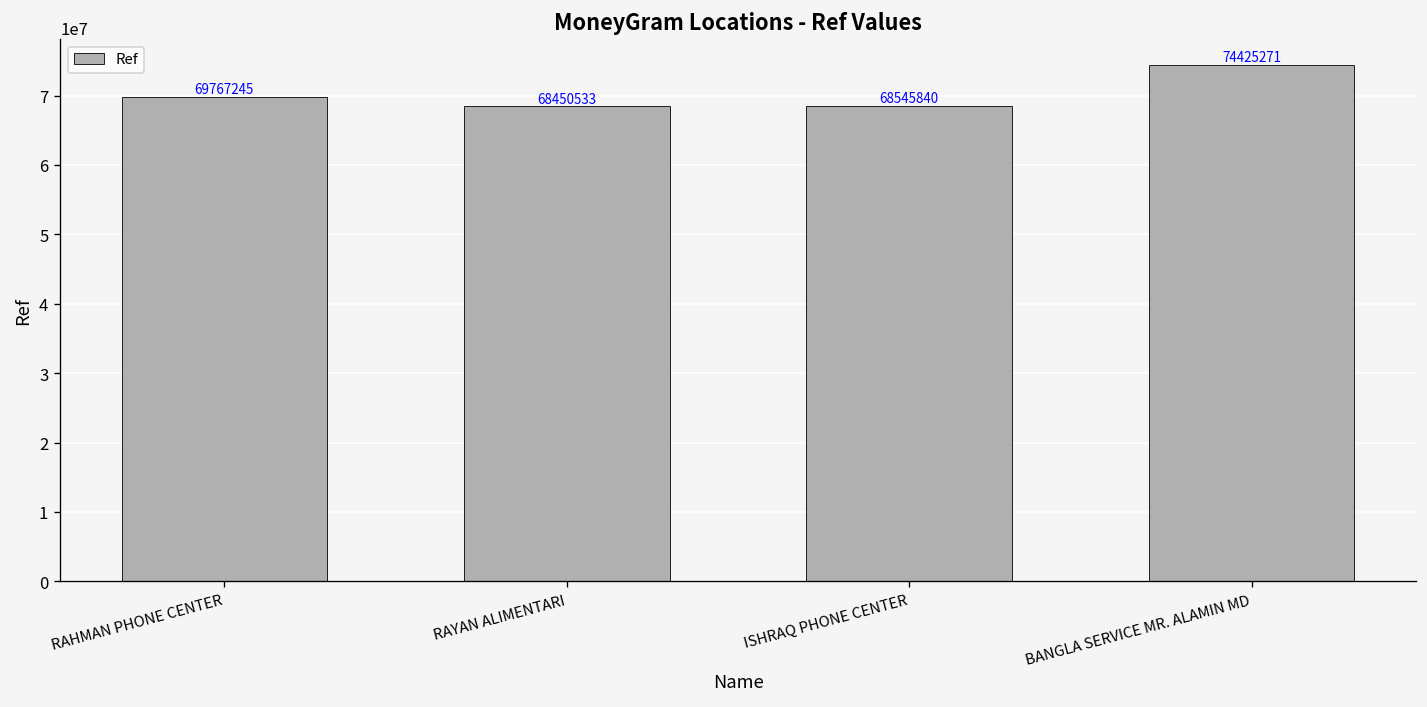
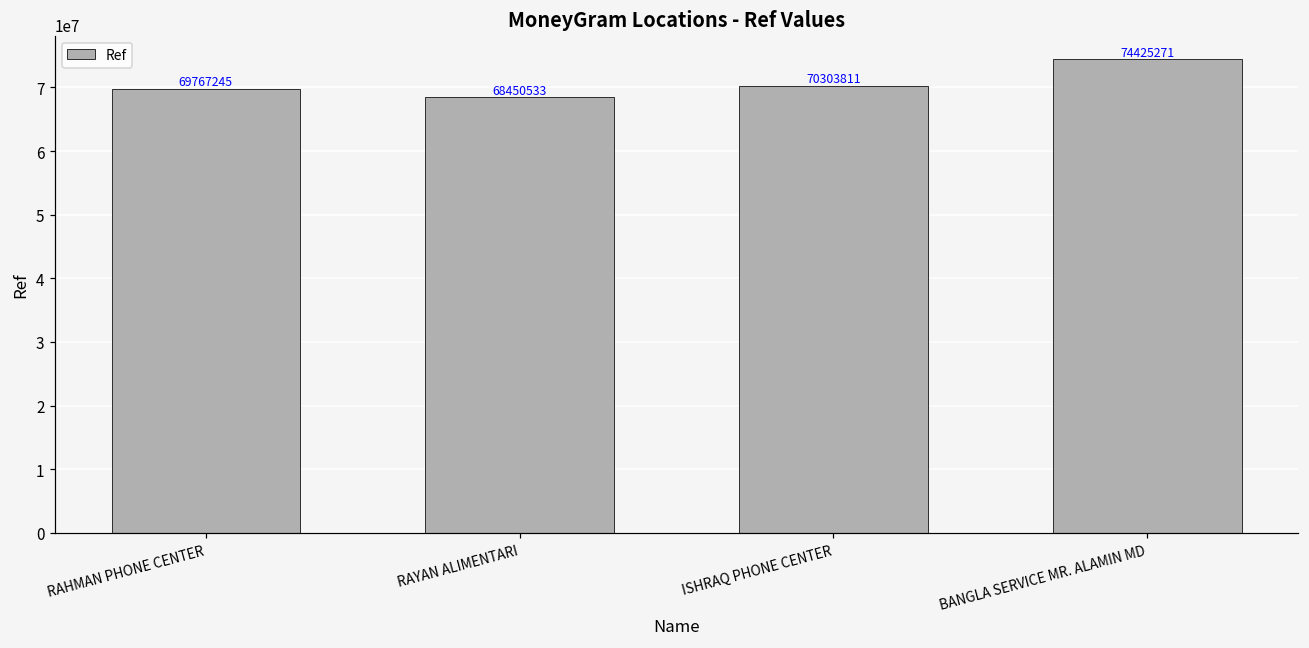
ISHRAQ PHONE CENTER: 68545840 -> 70303811
